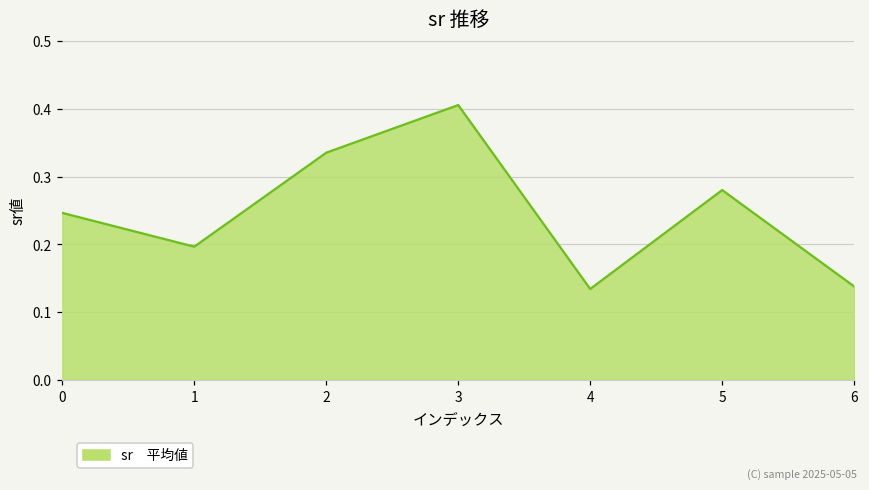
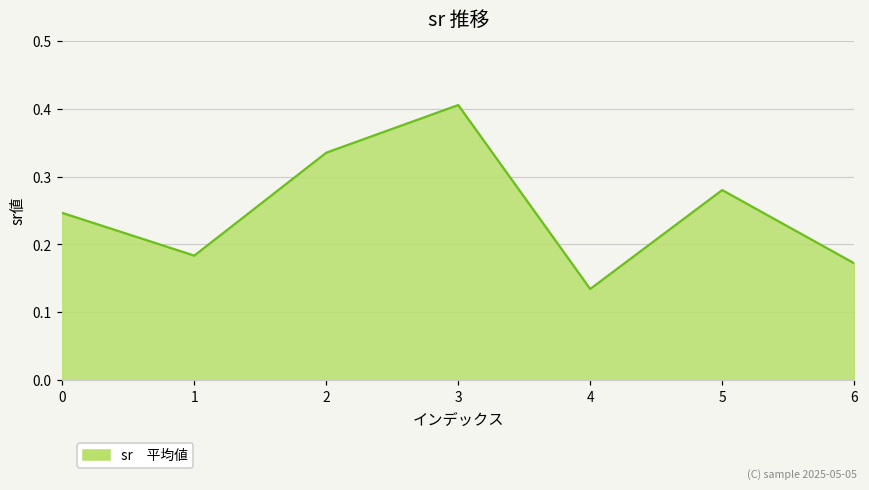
1: 0.20 -> 0.18
6: 0.14 -> 0.17
